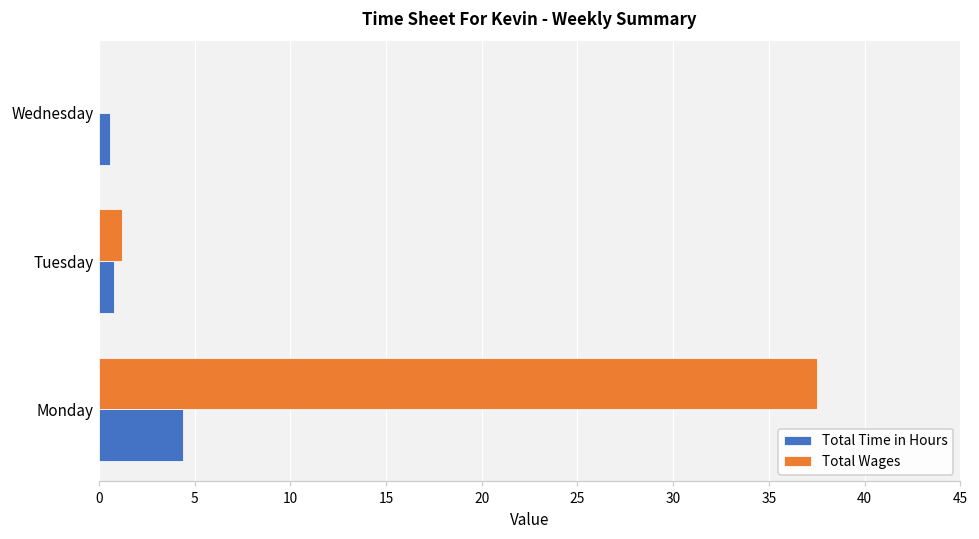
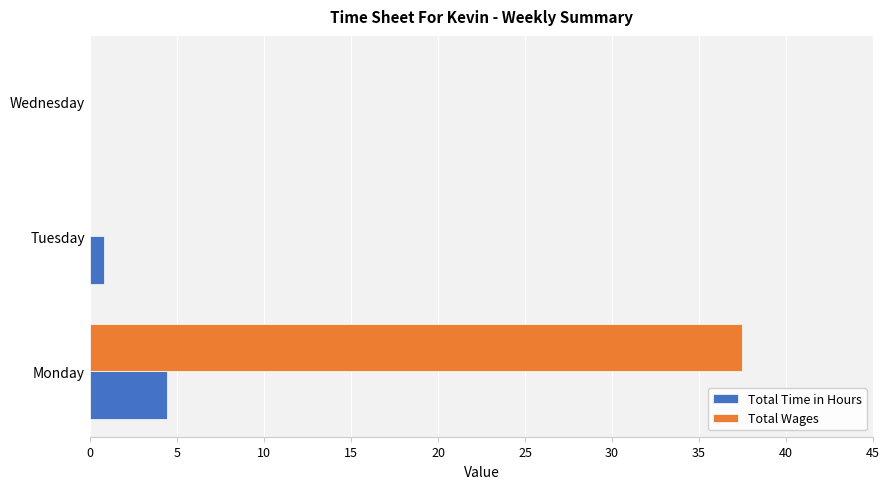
Total Time in Hours, Wednesday: 0.6 -> 0.0
Total Wages, Tuesday: 1.2 -> 0.0
